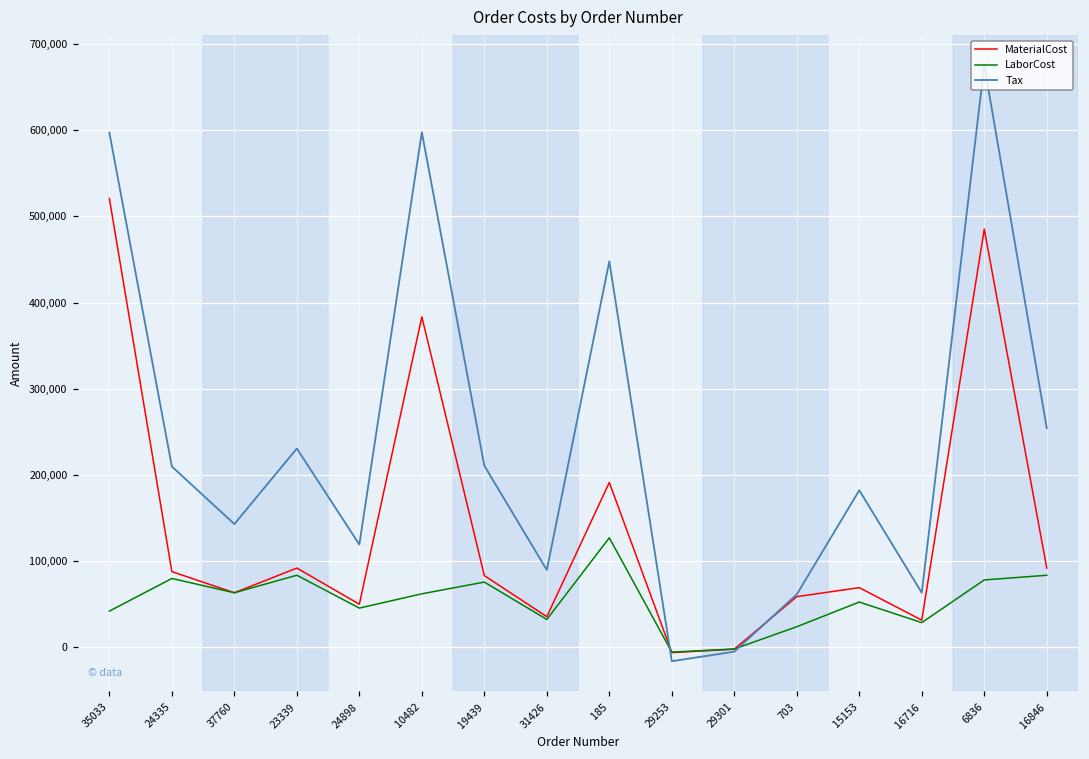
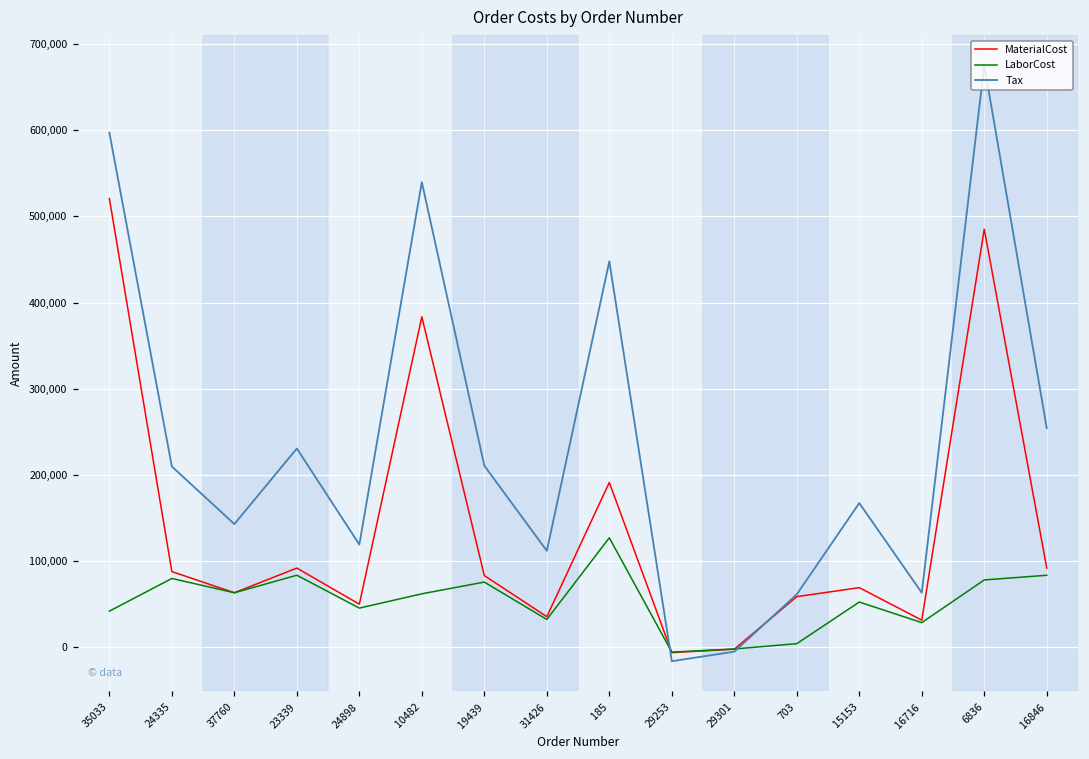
Tax, 10482: 600,000 -> 540,000
Tax, 31426: 90,000 -> 110,000
LaborCost, 703: 20,000 -> 0
Tax, 15153: 180,000 -> 170,000
